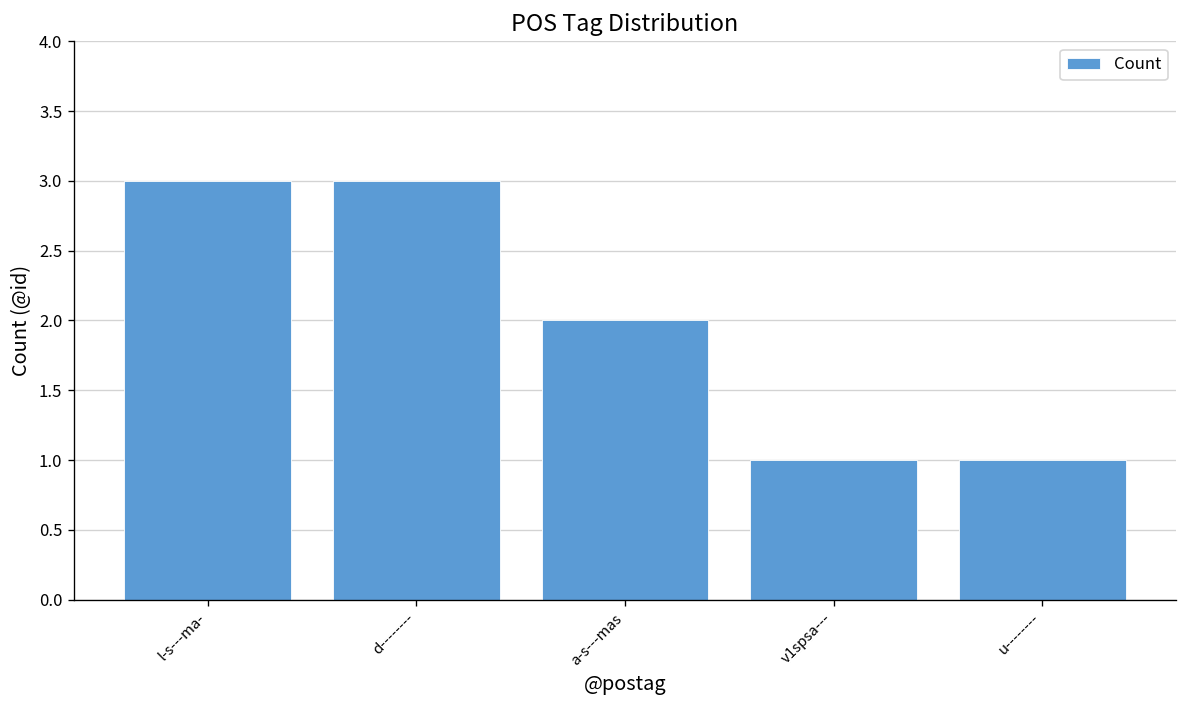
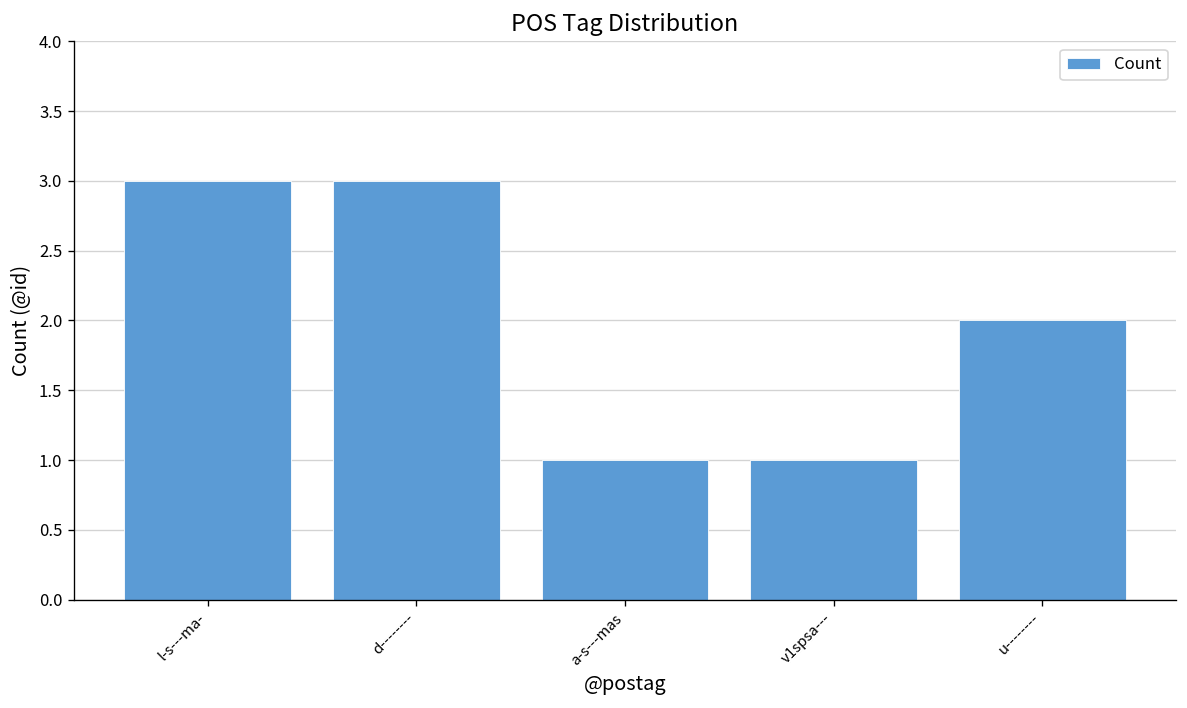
a-s---mas: 2 -> 1
u--------: 1 -> 2
